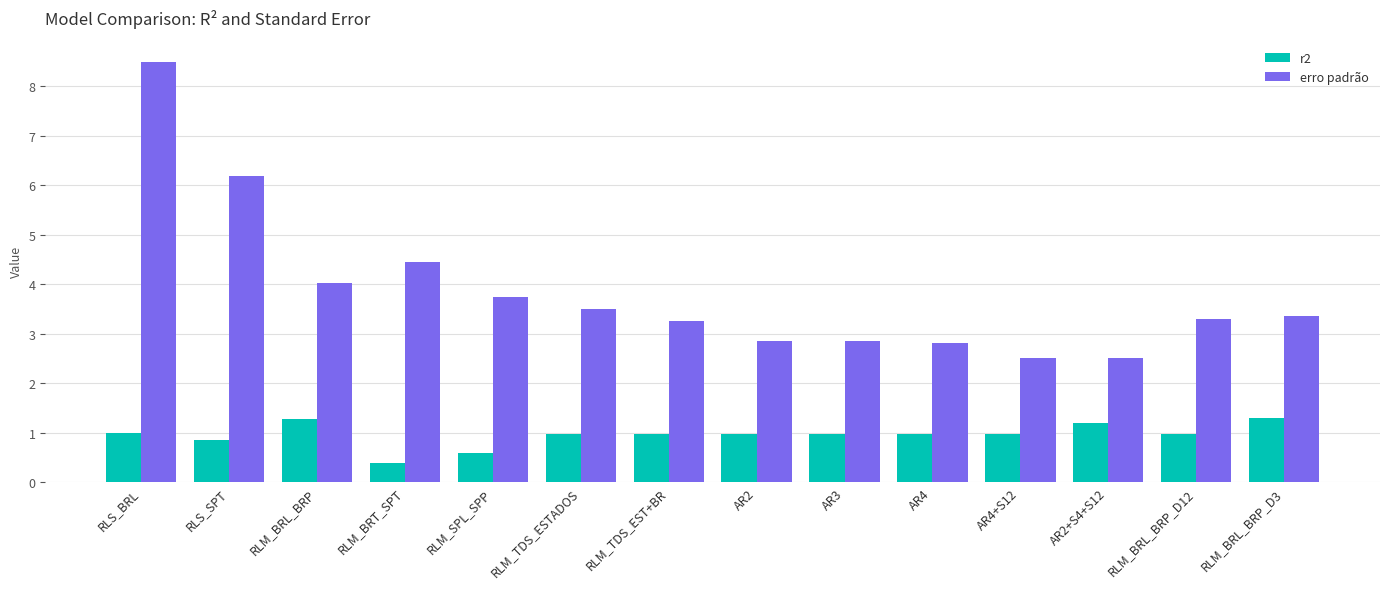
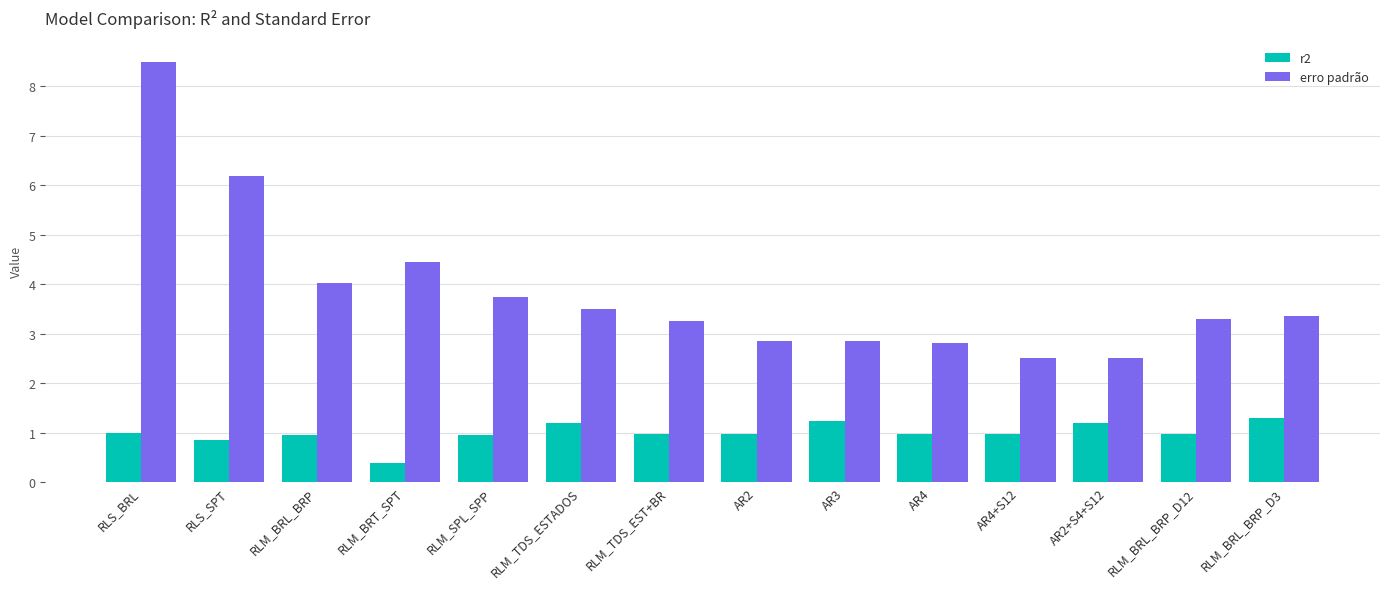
r2, RLM_BRL_BRP: 1.3 -> 0.9
r2, RLM_SPL_SPP: 0.6 -> 1.0
r2, RLM_TDS_ESTADOS: 1.0 -> 1.2
r2, AR3: 1.0 -> 1.2
